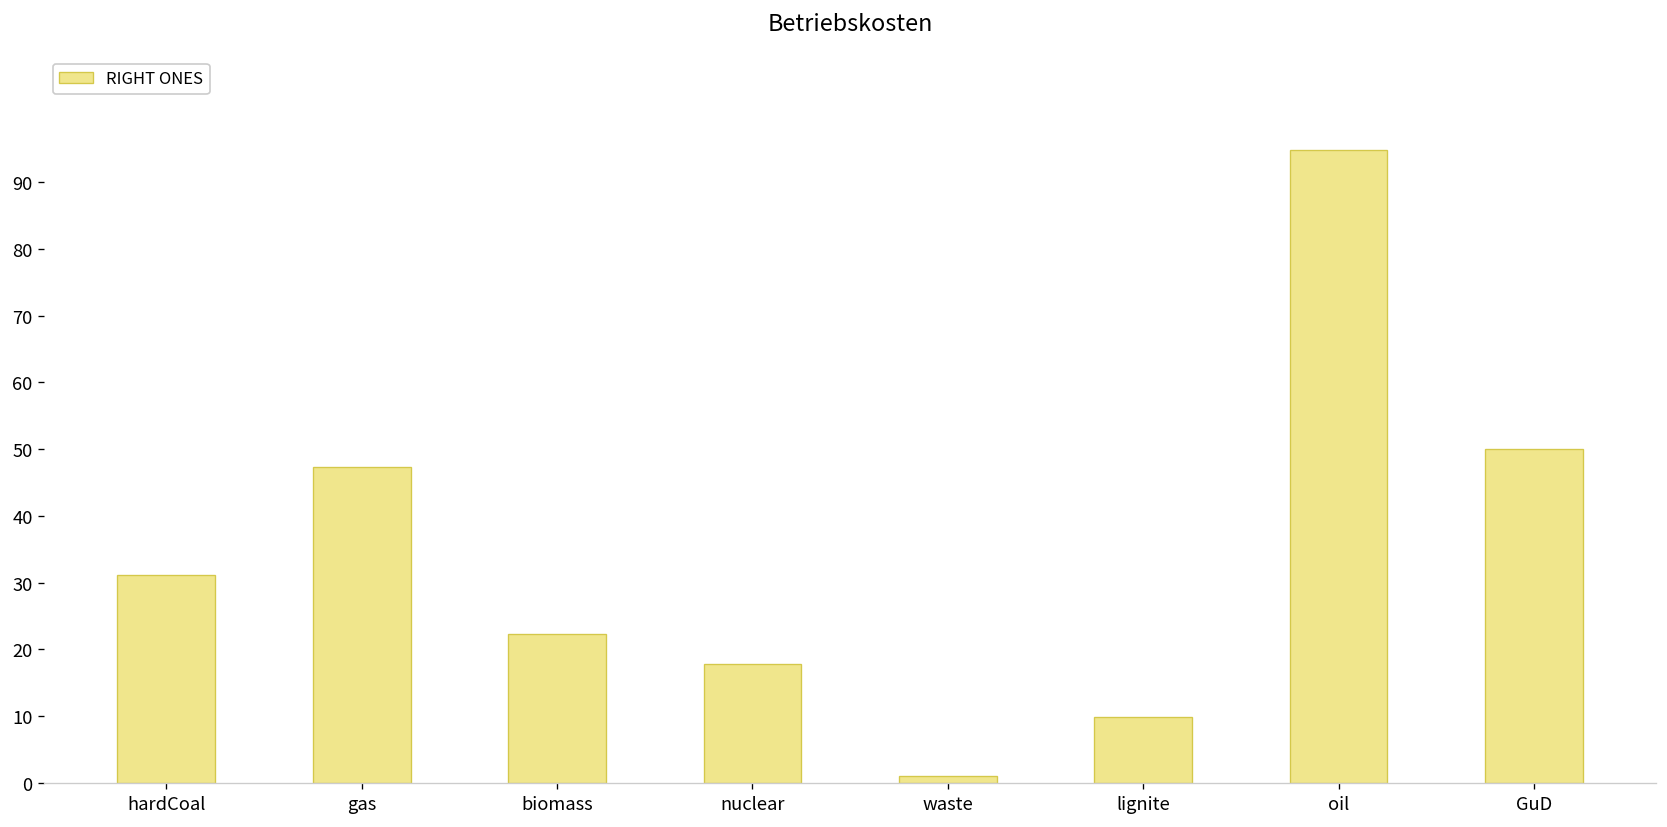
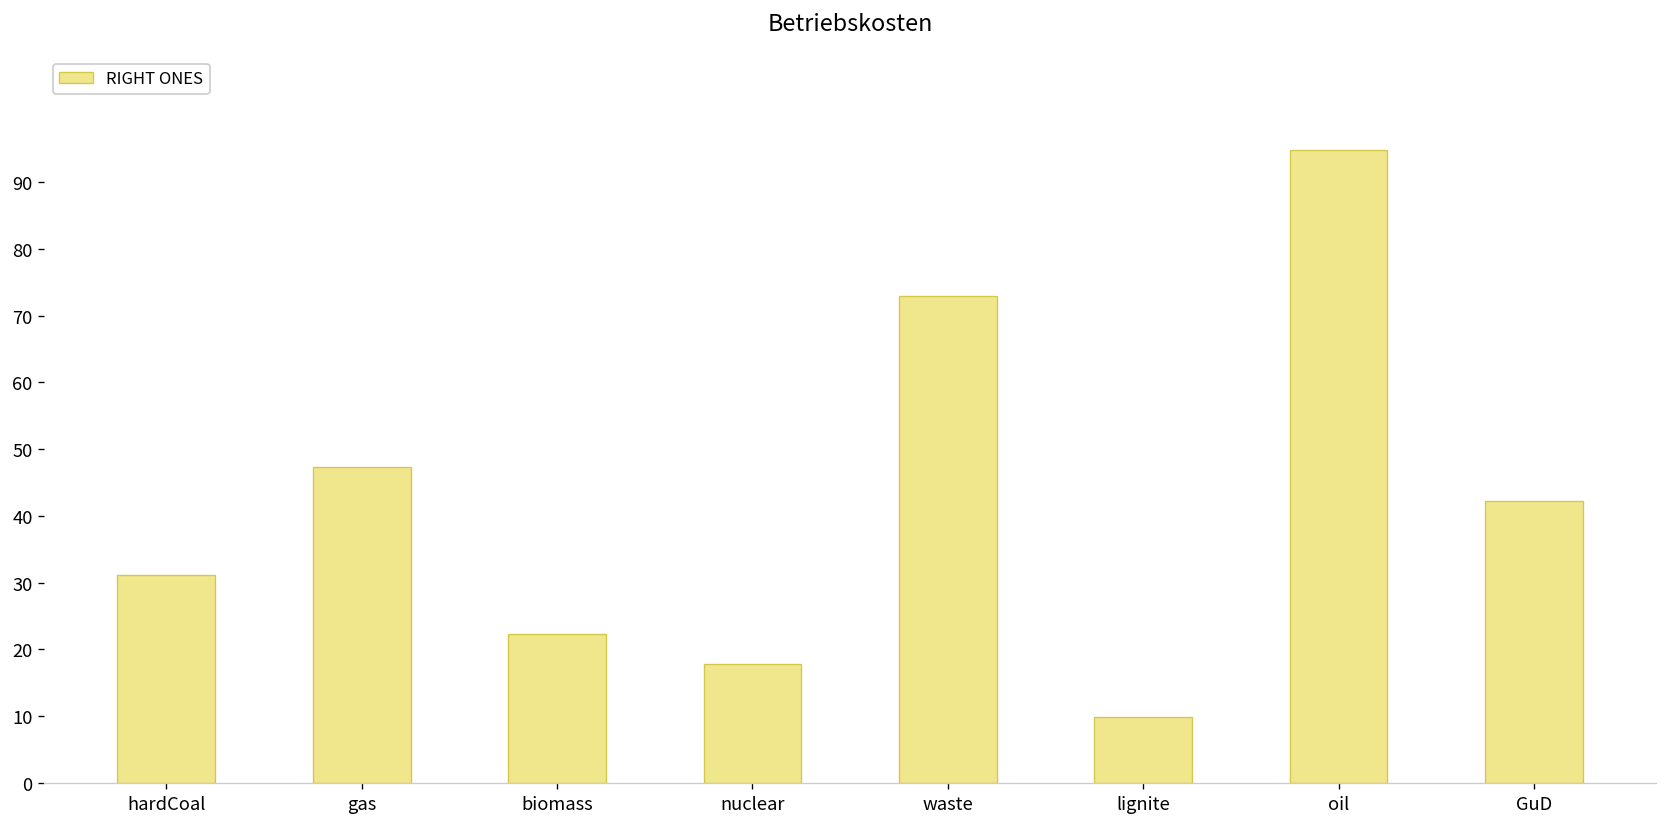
waste: 1 -> 73
GuD: 50 -> 42
